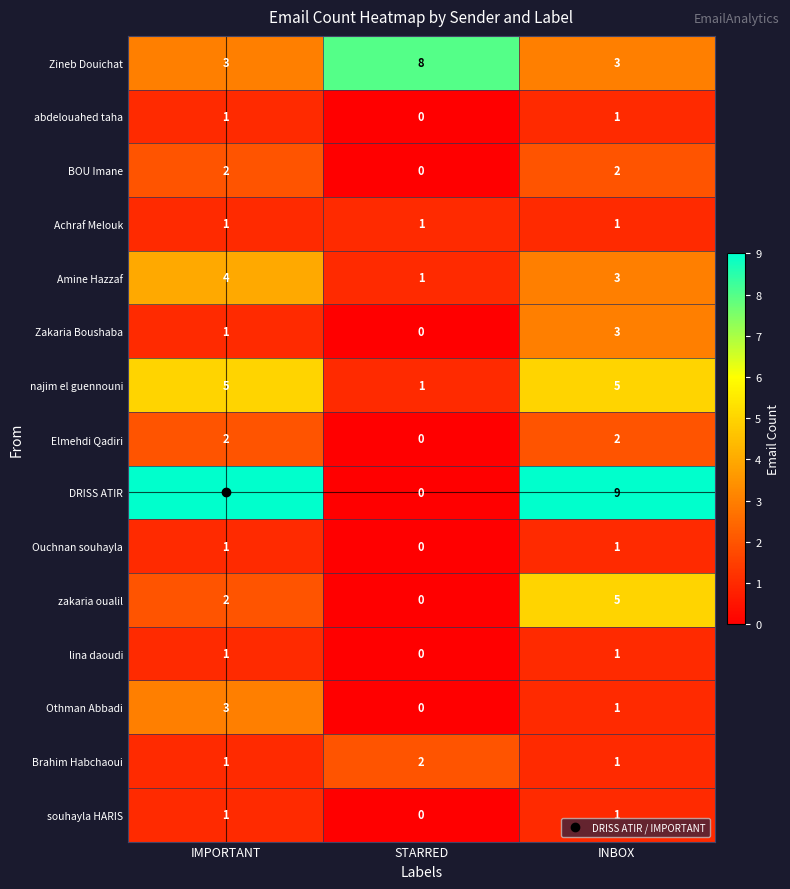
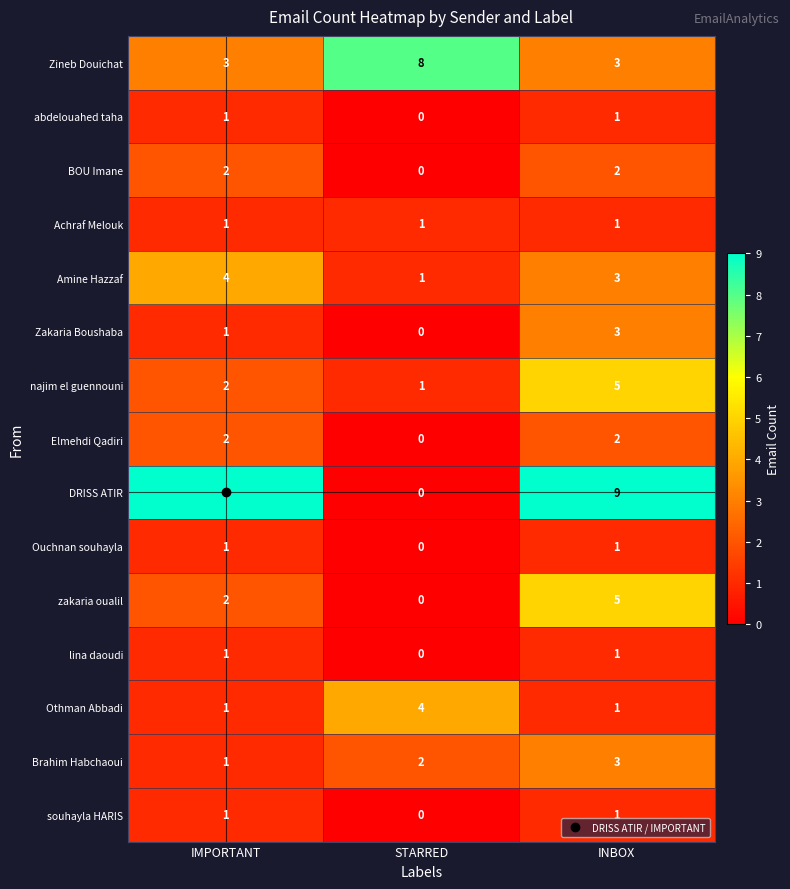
najim el guennouni, IMPORTANT: 5 -> 2
Othman Abbadi, IMPORTANT: 3 -> 1
Othman Abbadi, STARRED: 0 -> 4
Brahim Habchaoui, INBOX: 1 -> 3
